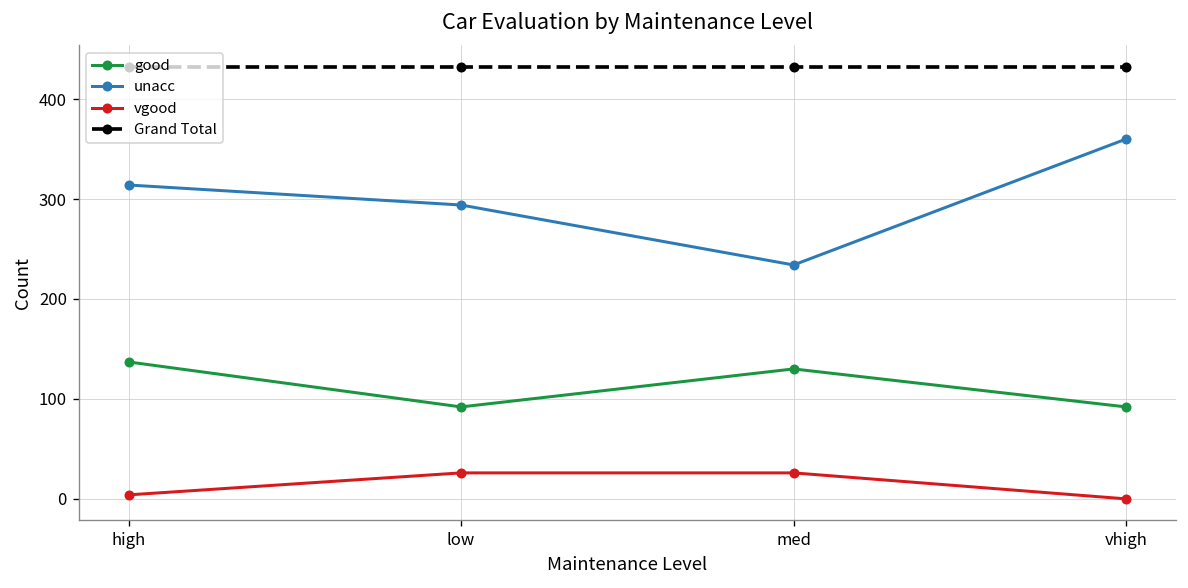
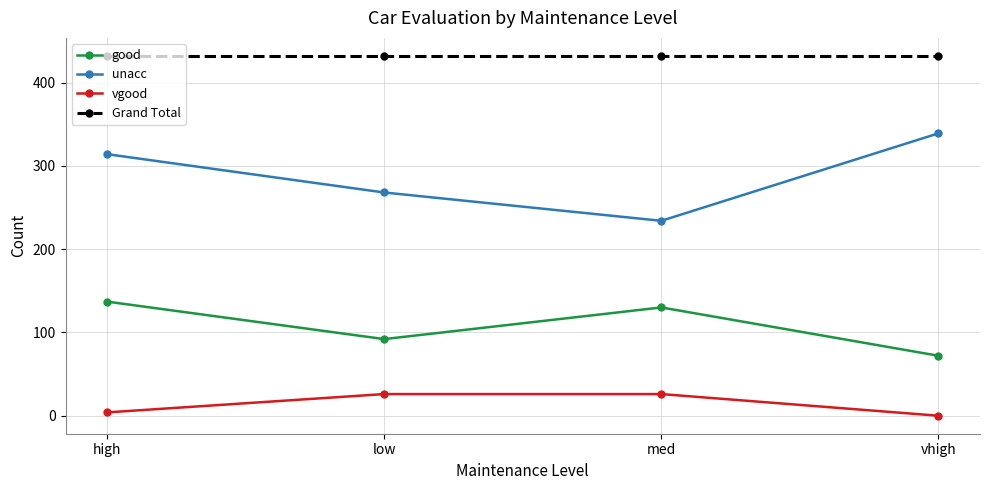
unacc, low: 290 -> 270
good, vhigh: 90 -> 70
unacc, vhigh: 360 -> 340
